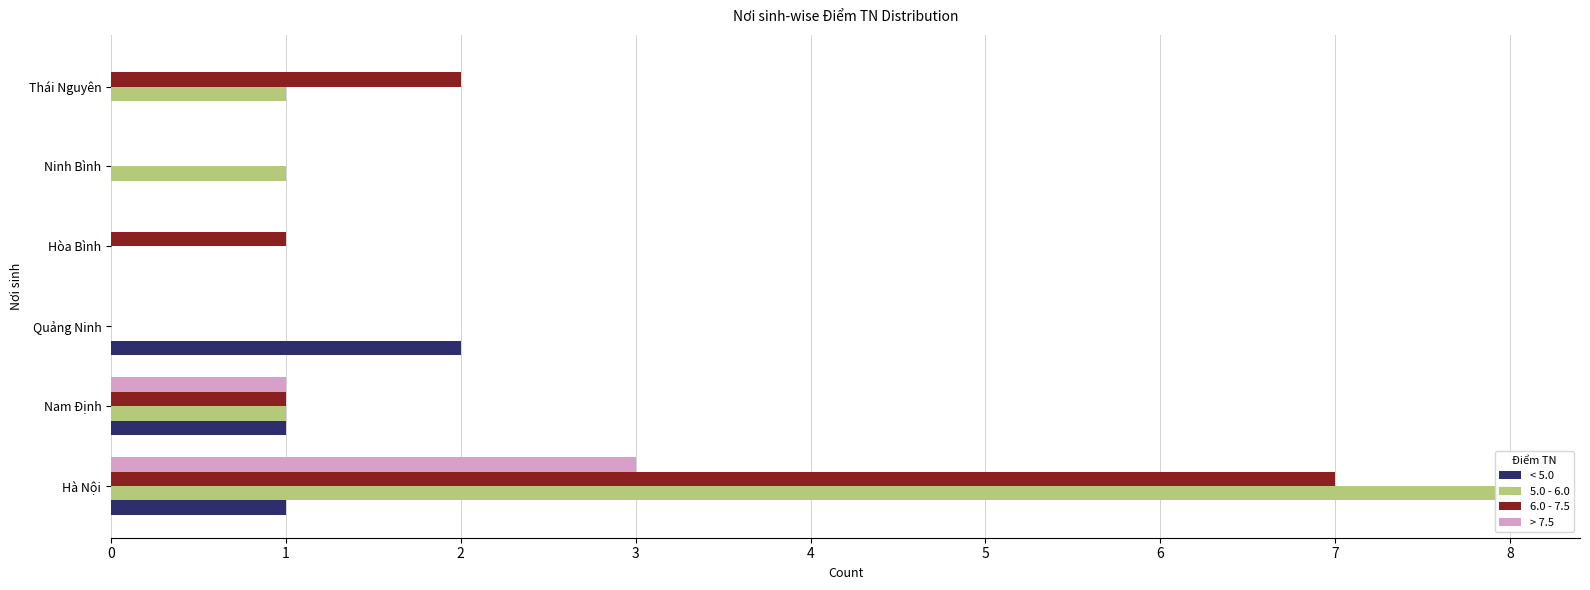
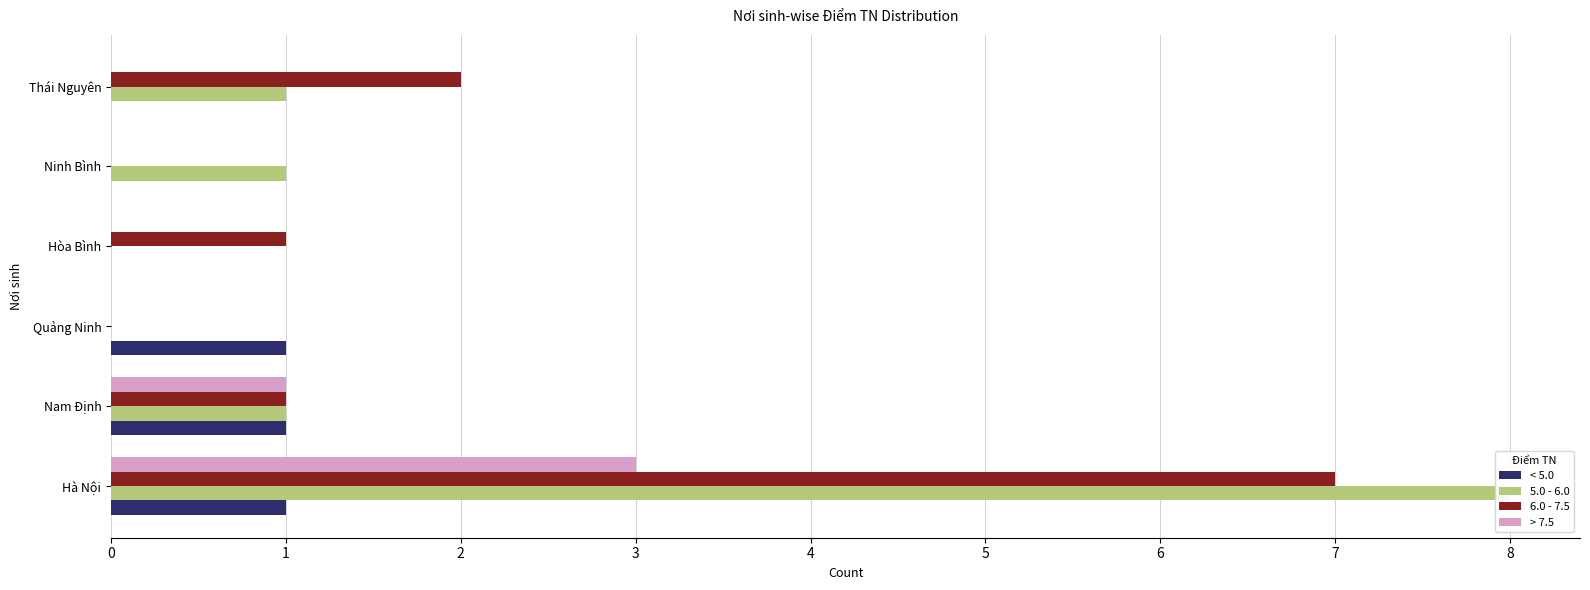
< 5.0, Quảng Ninh: 2 -> 1
